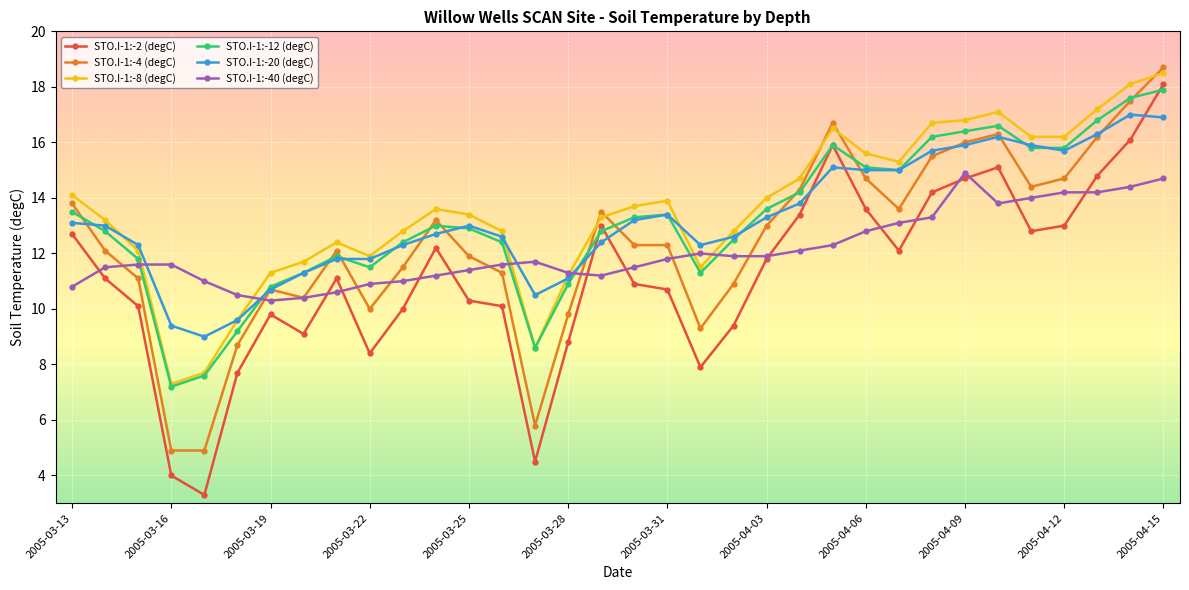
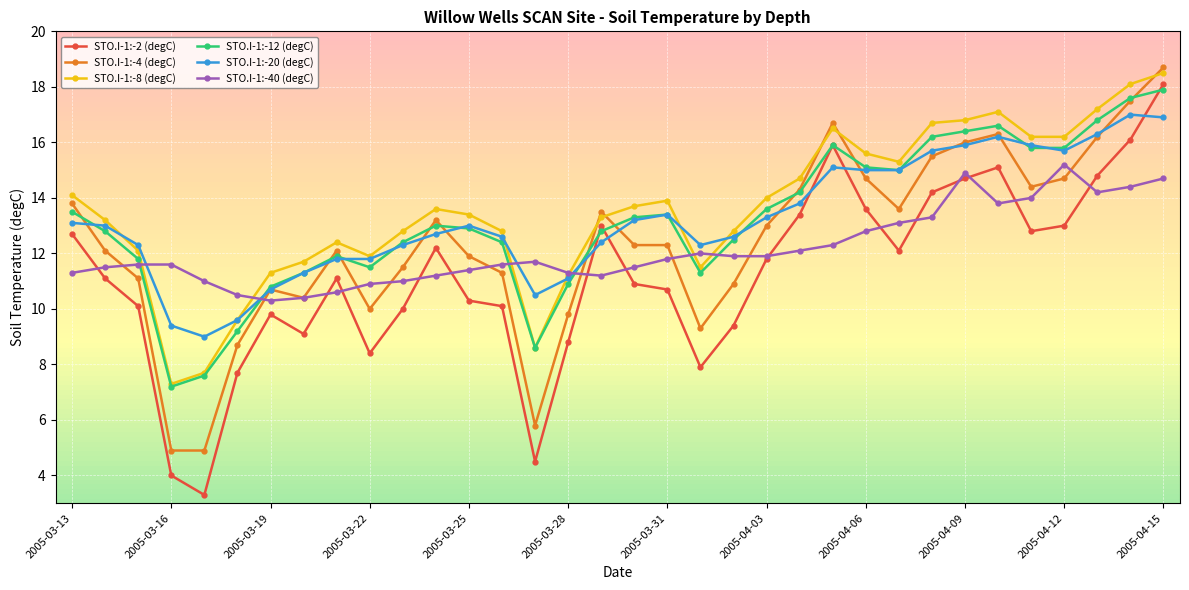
STO.I-1:-40 (degC), 2005-03-13: 10.8 -> 11.3
STO.I-1:-40 (degC), 2005-04-12: 14.2 -> 15.2
